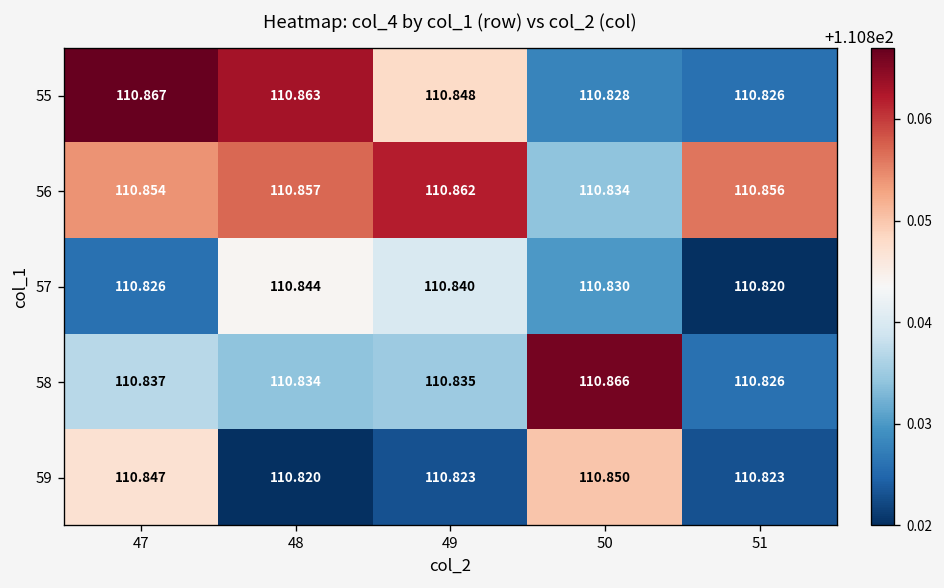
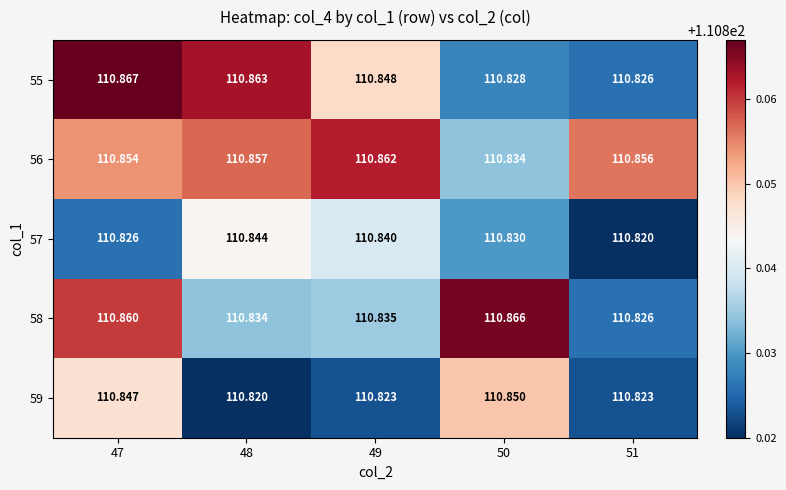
58, 47: 110.837 -> 110.860
